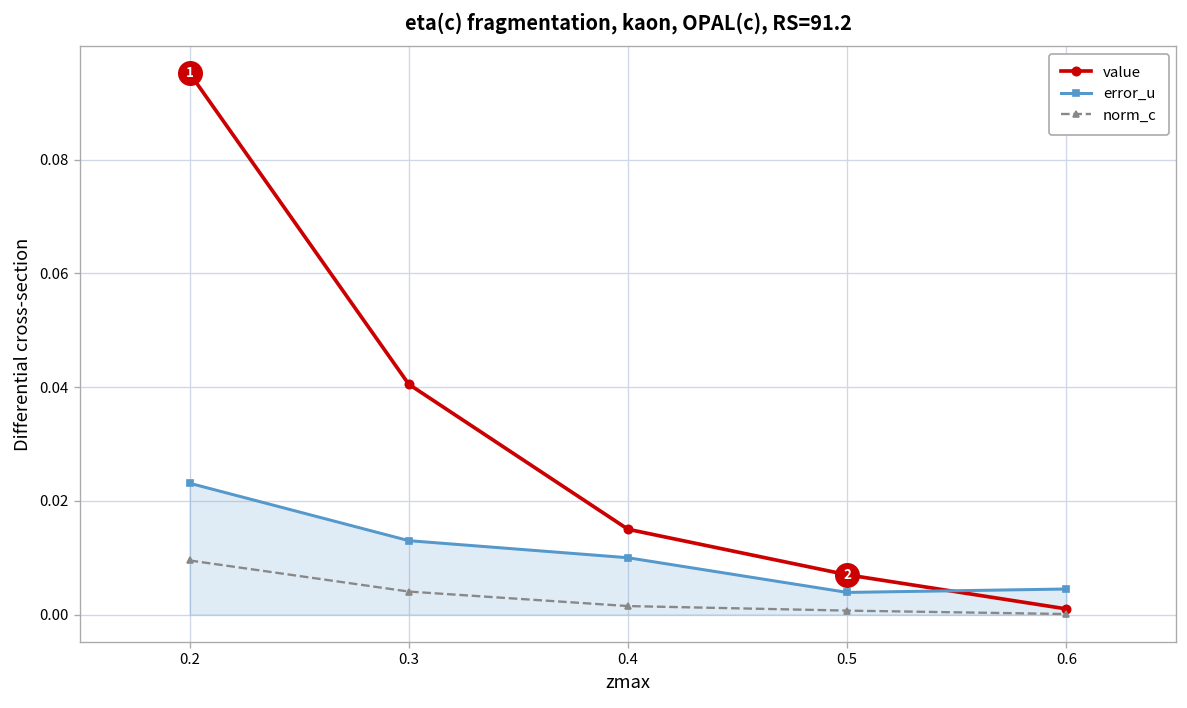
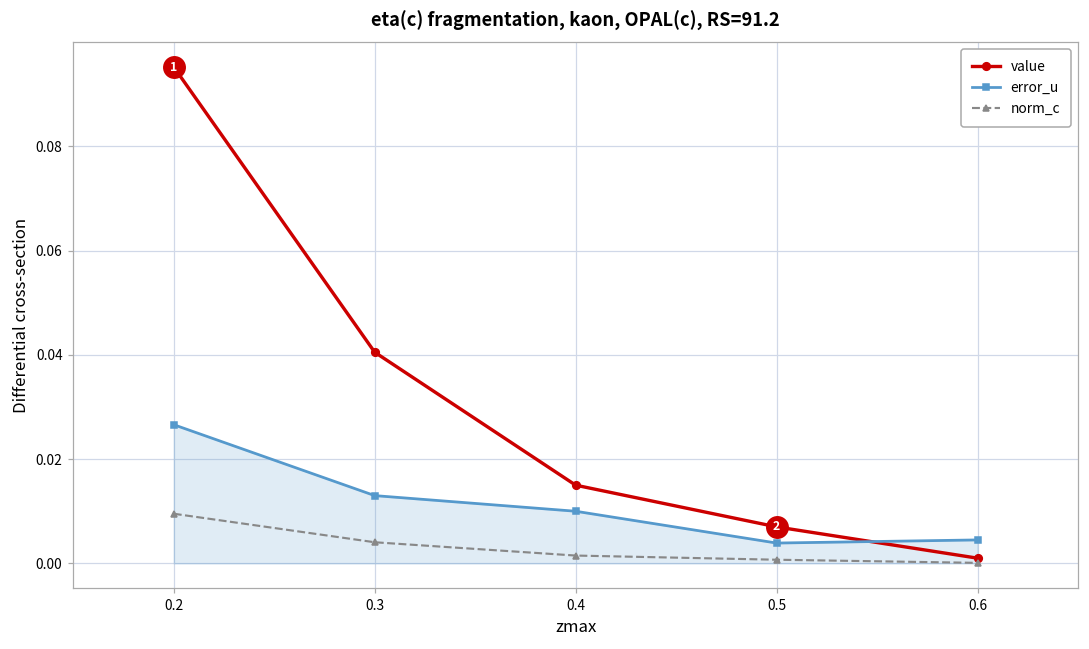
error_u, 0.2: 0.023 -> 0.027
